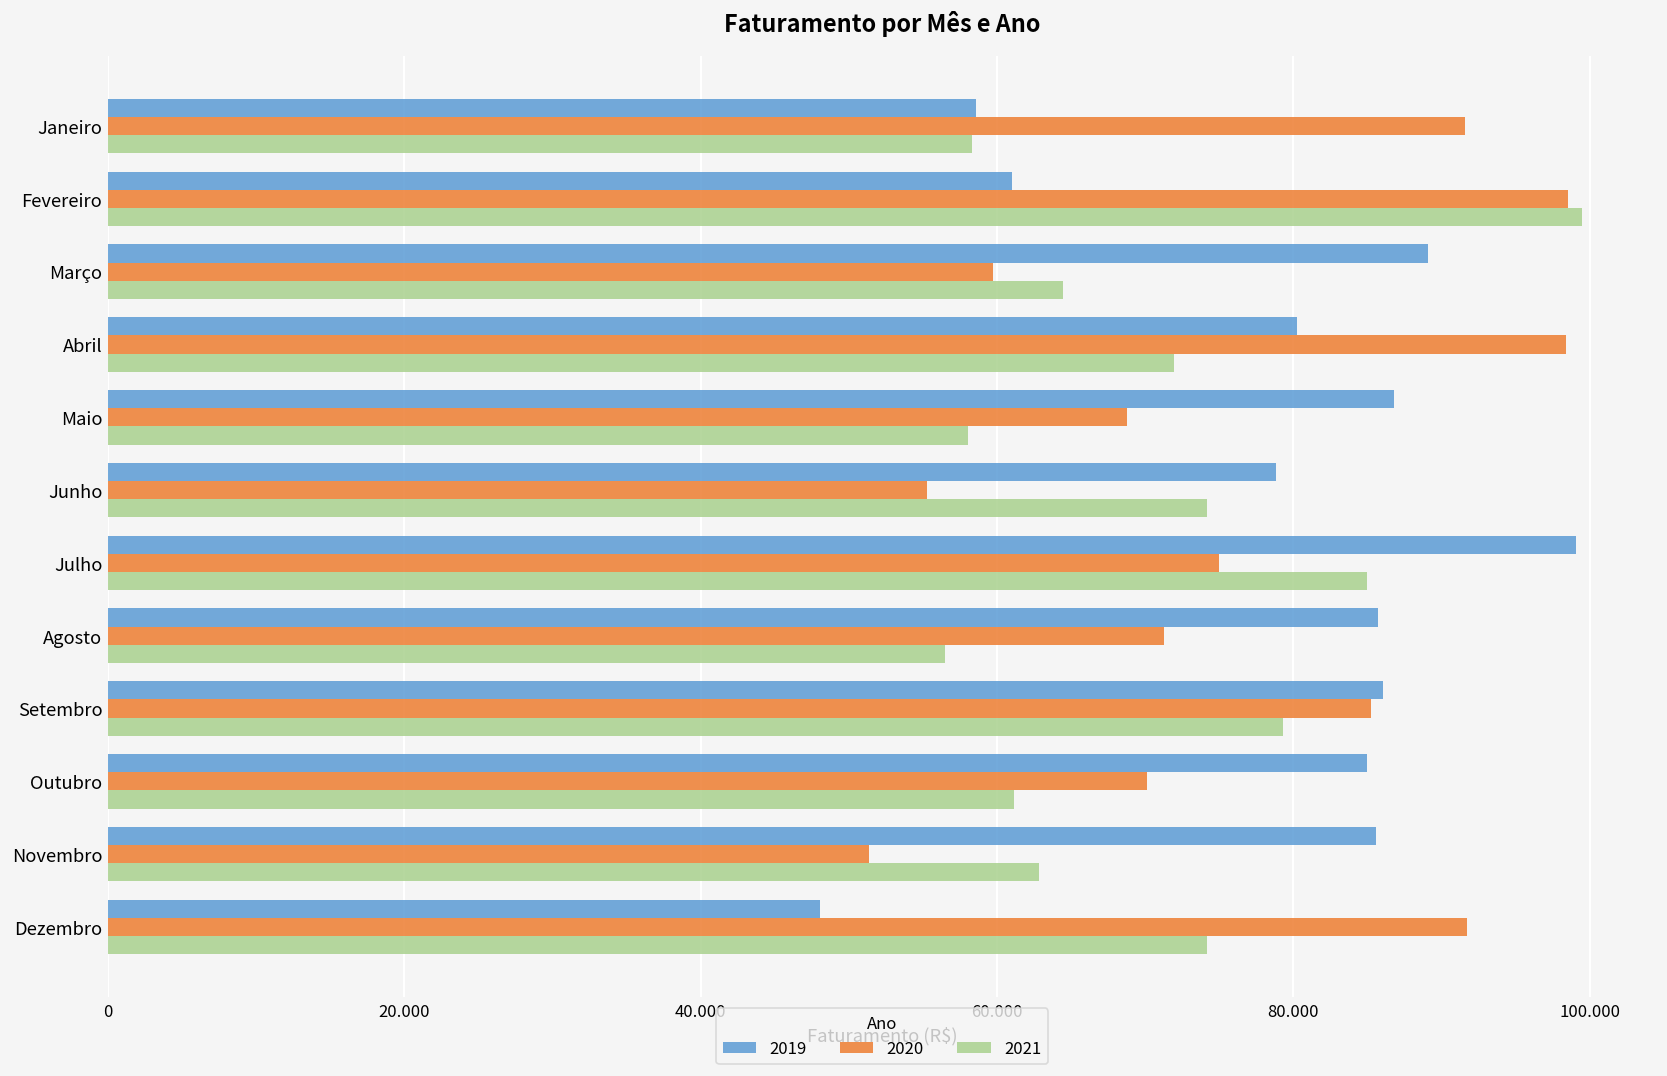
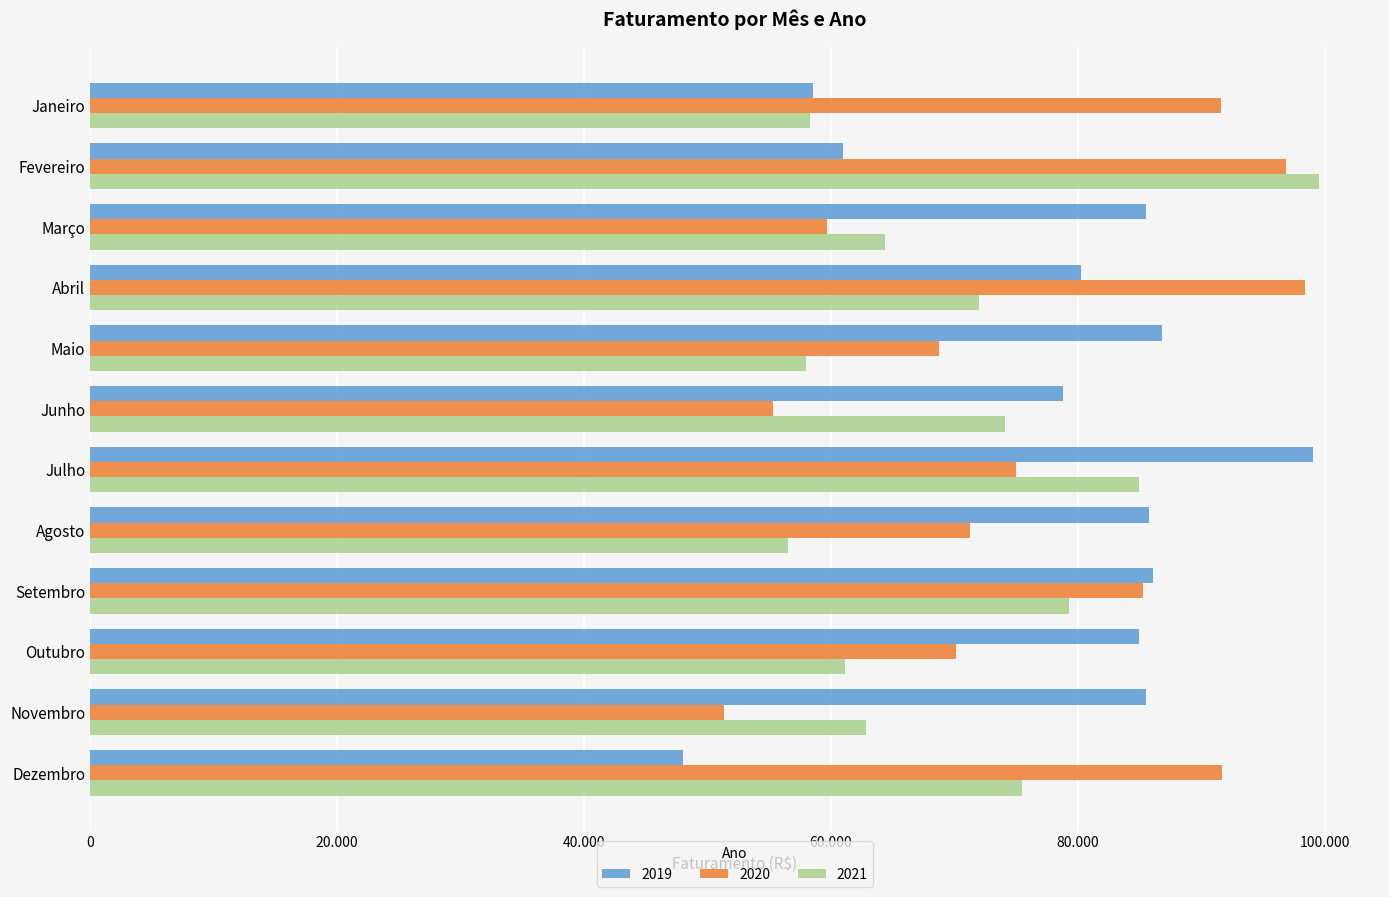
2020, Fevereiro: 98.6 -> 96.9
2019, Março: 89.1 -> 85.5
2021, Dezembro: 74.2 -> 75.5
